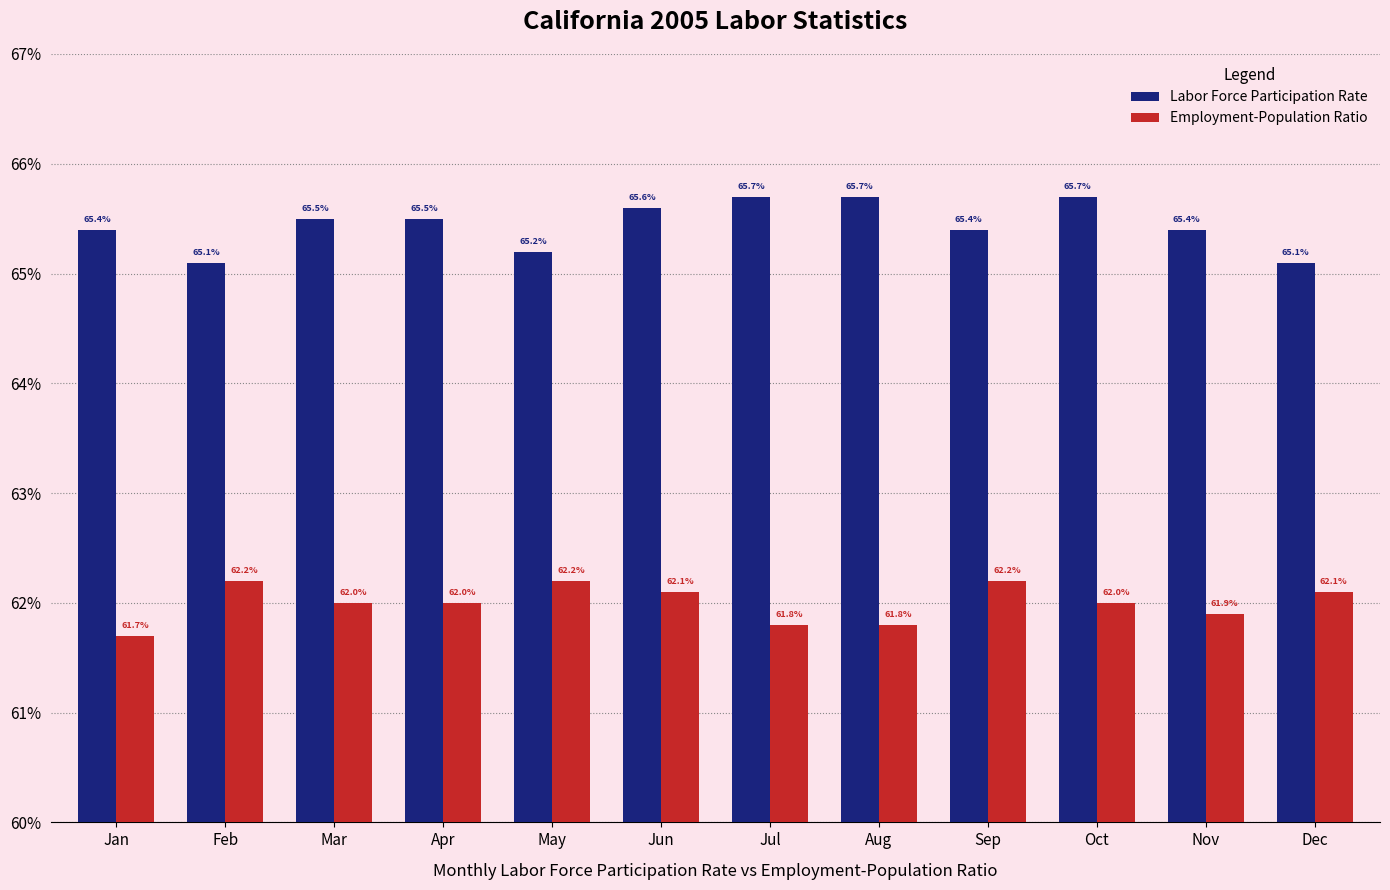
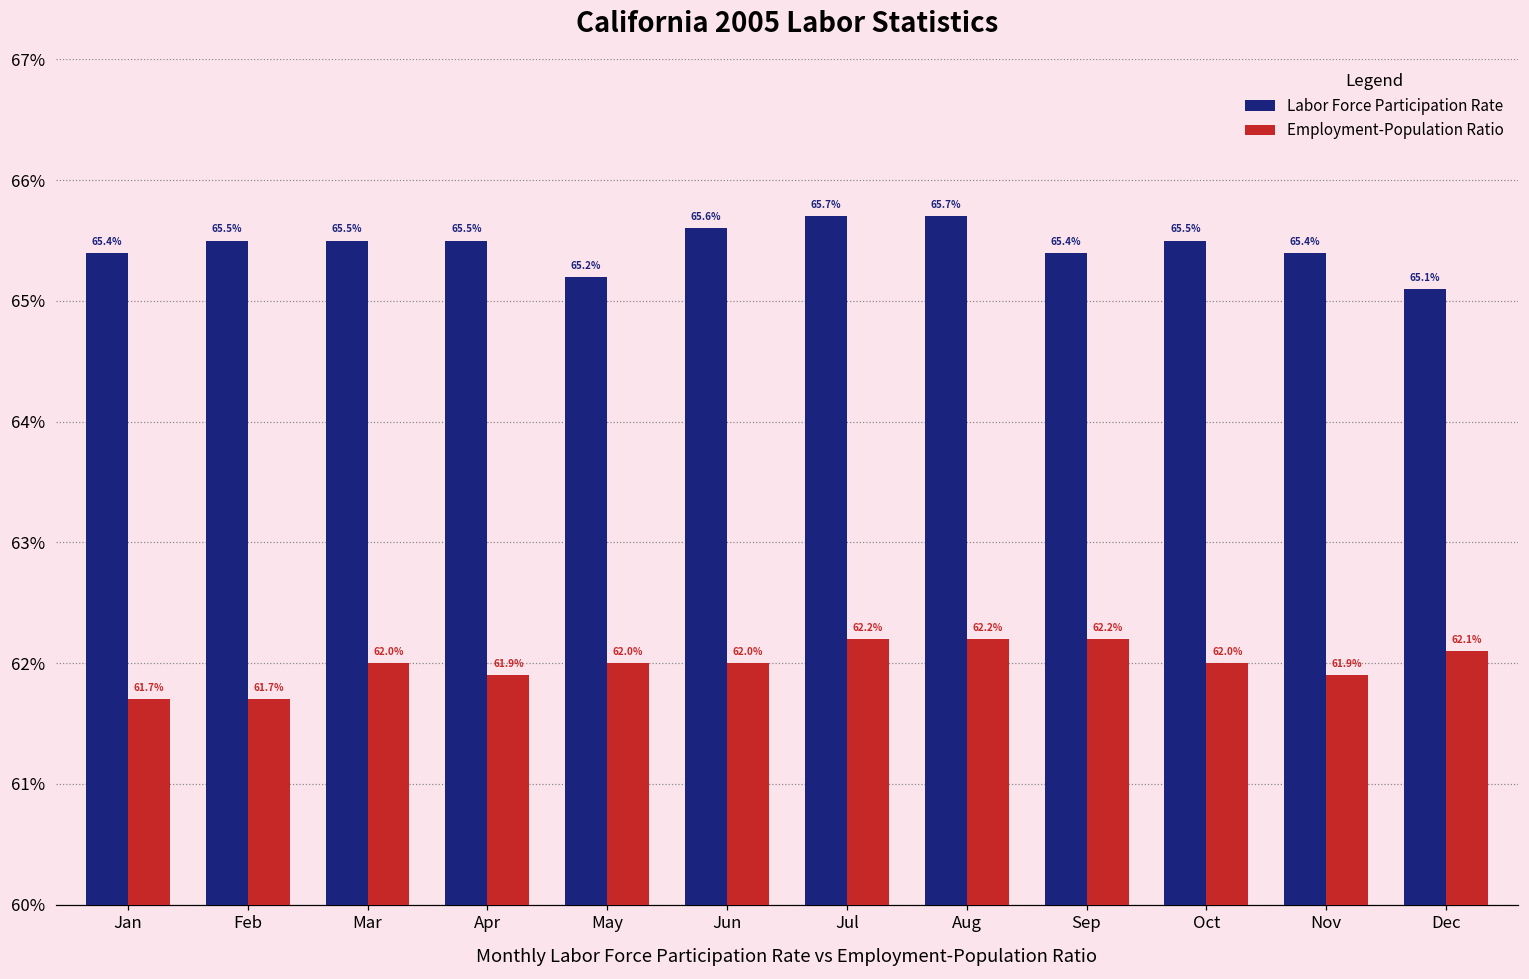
Labor Force Participation Rate, Feb: 65.1% -> 65.5%
Employment-Population Ratio, Feb: 62.2% -> 61.7%
Employment-Population Ratio, Apr: 62.0% -> 61.9%
Employment-Population Ratio, May: 62.2% -> 62.0%
Employment-Population Ratio, Jun: 62.1% -> 62.0%
Employment-Population Ratio, Jul: 61.8% -> 62.2%
Employment-Population Ratio, Aug: 61.8% -> 62.2%
Labor Force Participation Rate, Oct: 65.7% -> 65.5%
